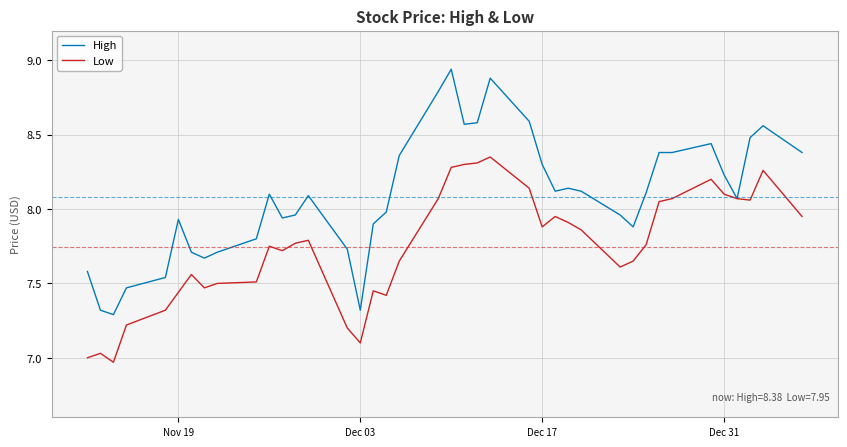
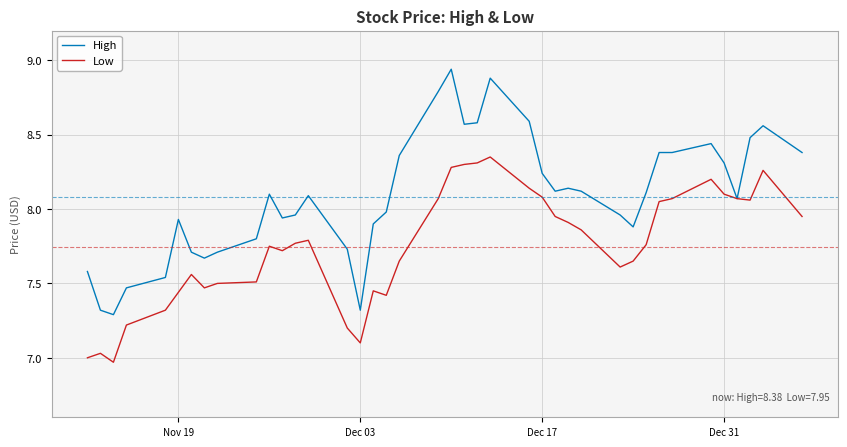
High, Dec 17: 8.30 -> 8.24
Low, Dec 17: 7.88 -> 8.08
High, Dec 31: 8.23 -> 8.31
